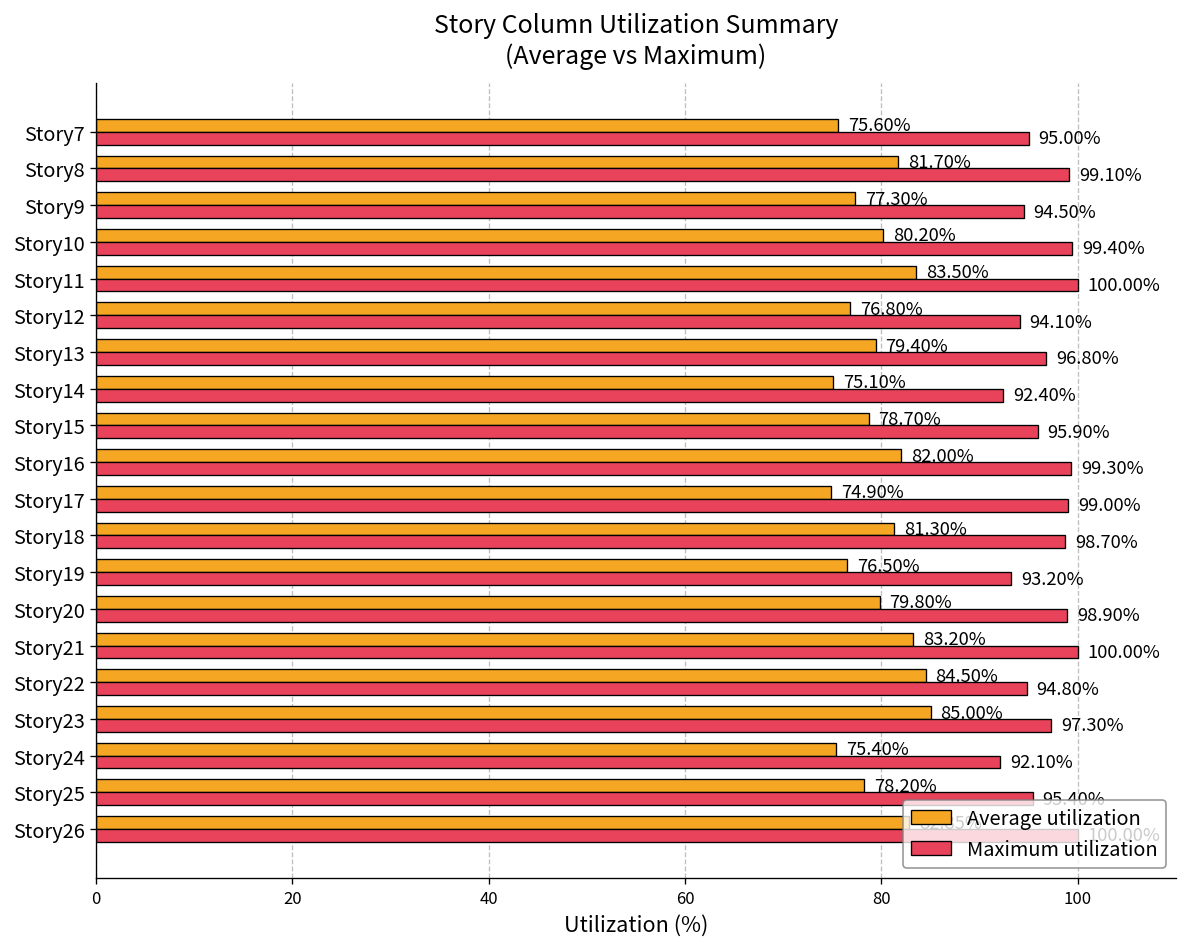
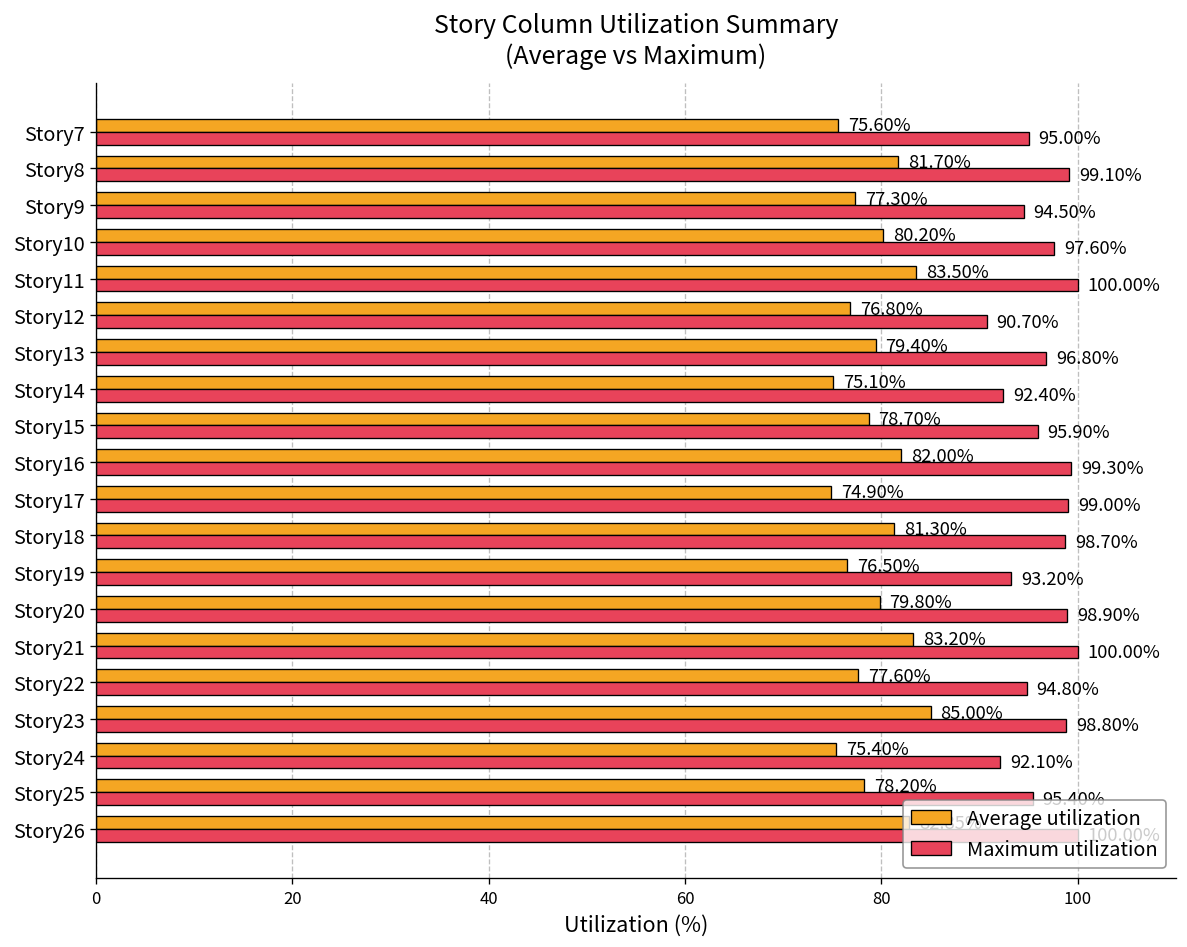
Maximum utilization, Story10: 99.40% -> 97.60%
Maximum utilization, Story12: 94.10% -> 90.70%
Average utilization, Story22: 84.50% -> 77.60%
Maximum utilization, Story23: 97.30% -> 98.80%
